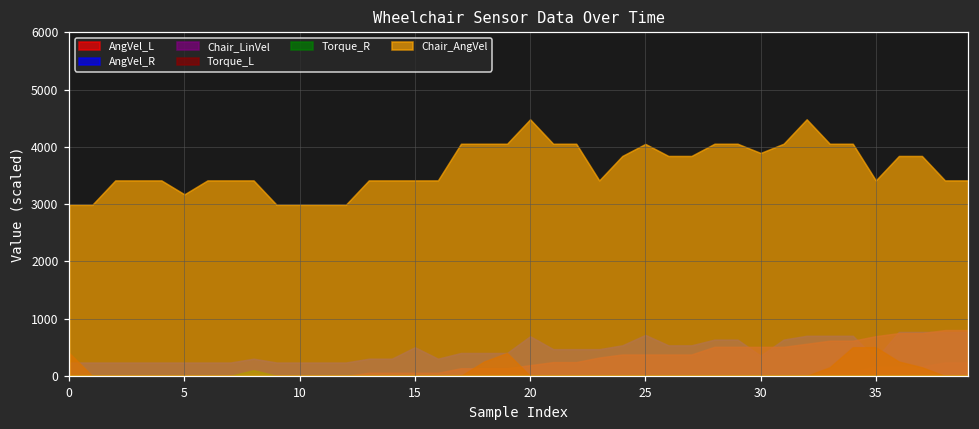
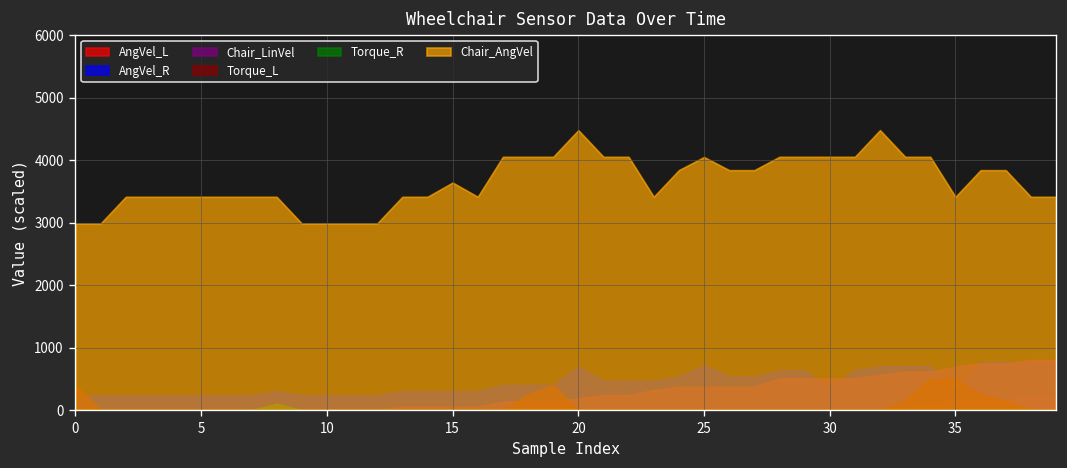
Chair_AngVel, 5: 3200 -> 3400
AngVel_R, 15: 500 -> 300
Chair_AngVel, 15: 3400 -> 3600
Chair_AngVel, 30: 3900 -> 4100
